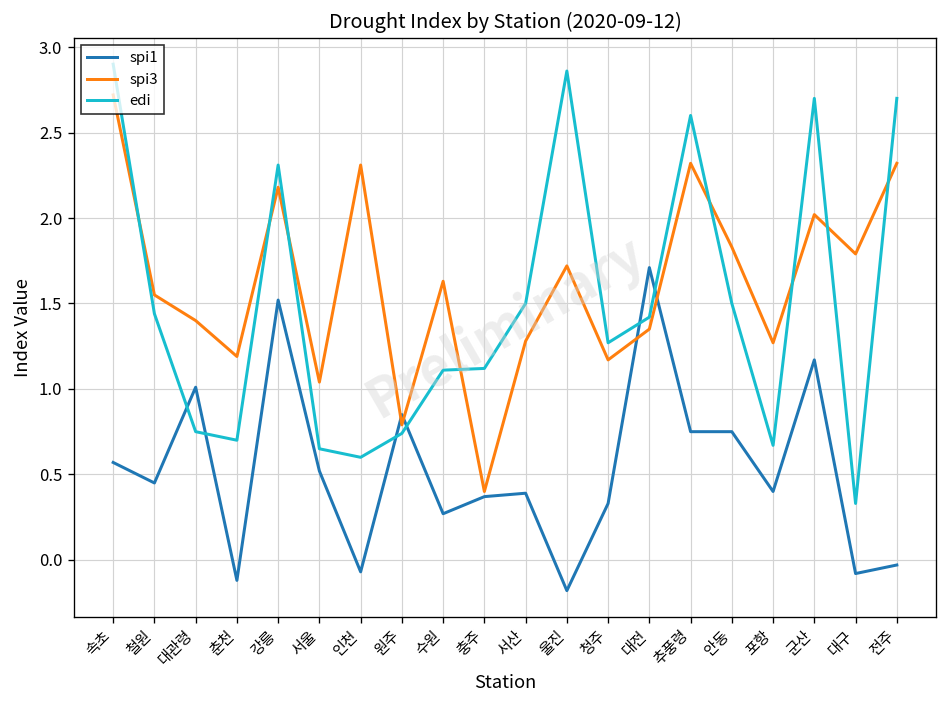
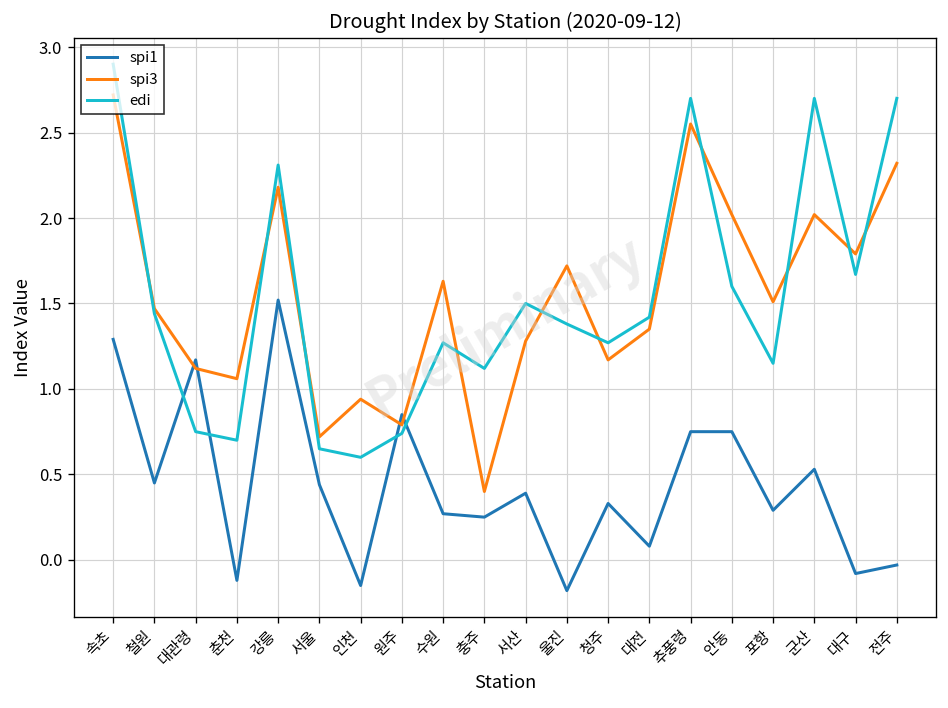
spi1, 속초: 0.57 -> 1.29
spi3, 철원: 1.55 -> 1.47
spi1, 대관령: 1.01 -> 1.17
spi3, 대관령: 1.40 -> 1.12
spi3, 춘천: 1.19 -> 1.06
spi1, 서울: 0.52 -> 0.44
spi3, 서울: 1.04 -> 0.72
spi1, 인천: -0.07 -> -0.15
spi3, 인천: 2.31 -> 0.94
edi, 수원: 1.11 -> 1.27
spi1, 충주: 0.37 -> 0.25
edi, 울진: 2.86 -> 1.38
spi1, 대전: 1.71 -> 0.08
spi3, 추풍령: 2.32 -> 2.55
edi, 추풍령: 2.6 -> 2.7
spi3, 안동: 1.83 -> 2.02
edi, 안동: 1.5 -> 1.6
spi1, 포항: 0.40 -> 0.29
spi3, 포항: 1.27 -> 1.51
edi, 포항: 0.67 -> 1.15
spi1, 군산: 1.17 -> 0.53
edi, 대구: 0.33 -> 1.67
